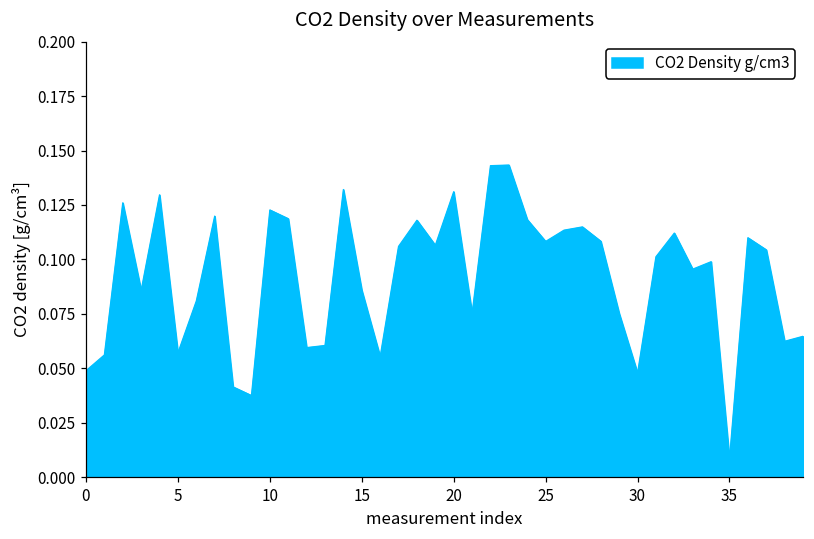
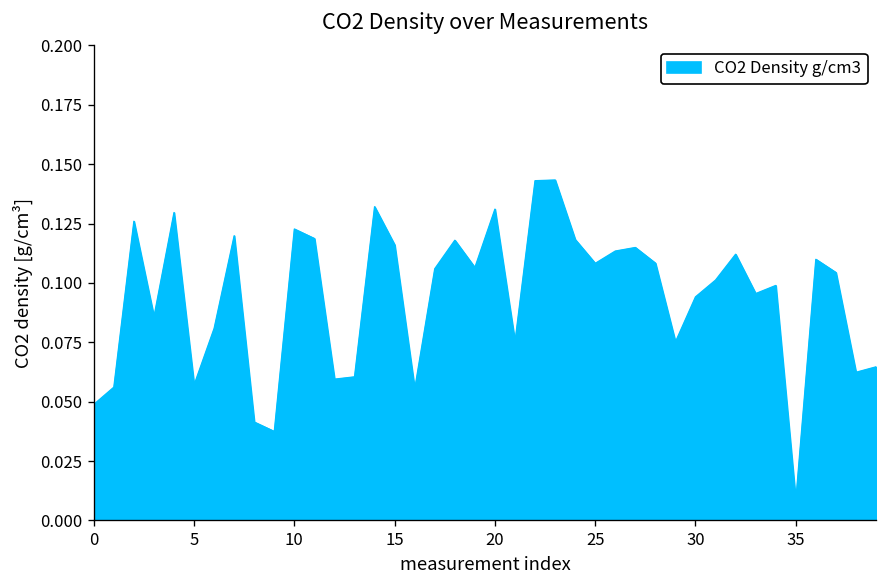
15: 0.086 -> 0.116
30: 0.048 -> 0.094
